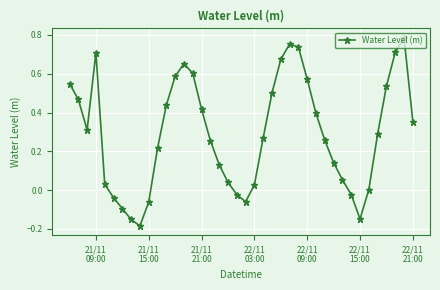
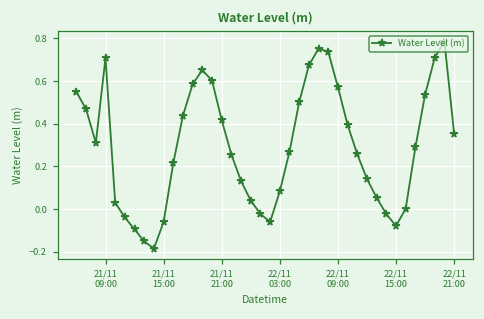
22/11 03:00: 0.03 -> 0.08
22/11 15:00: -0.15 -> -0.08
